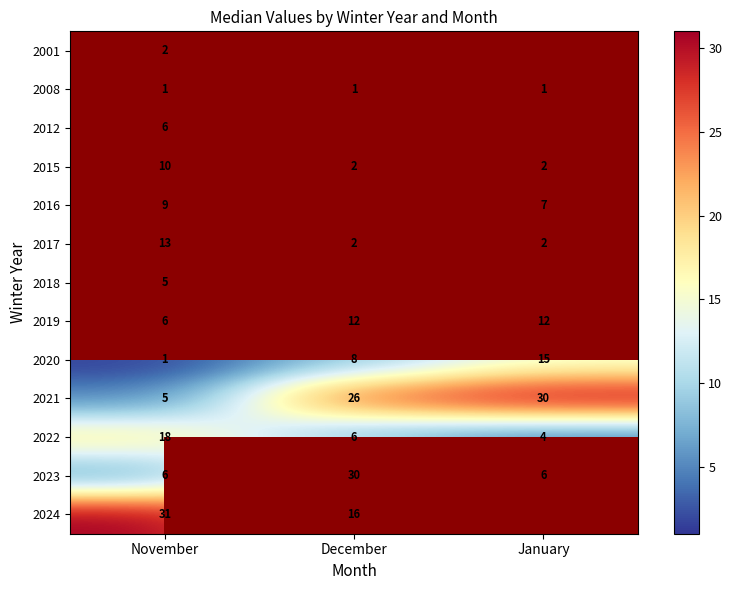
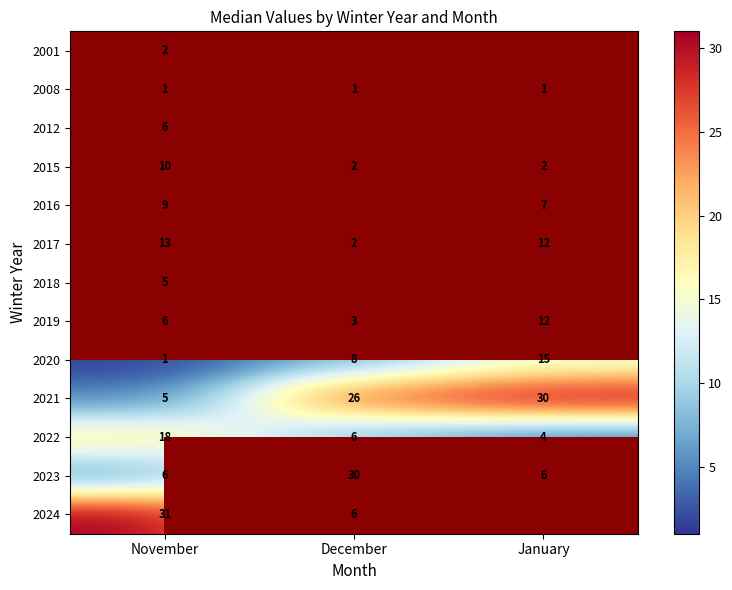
2017, January: 2 -> 12
2019, December: 12 -> 3
2024, December: 16 -> 6
